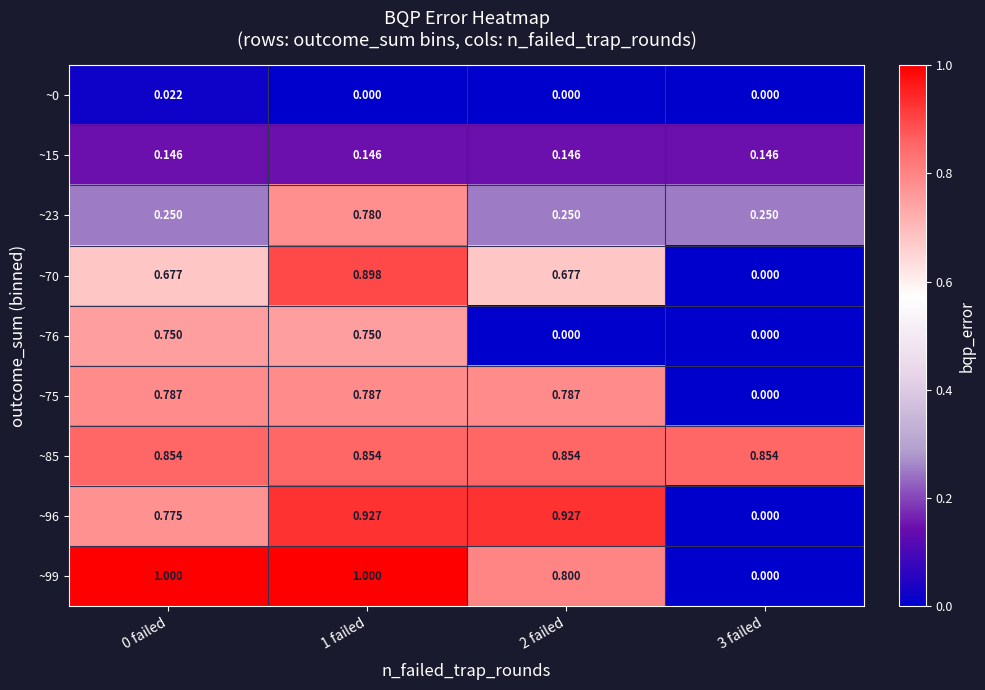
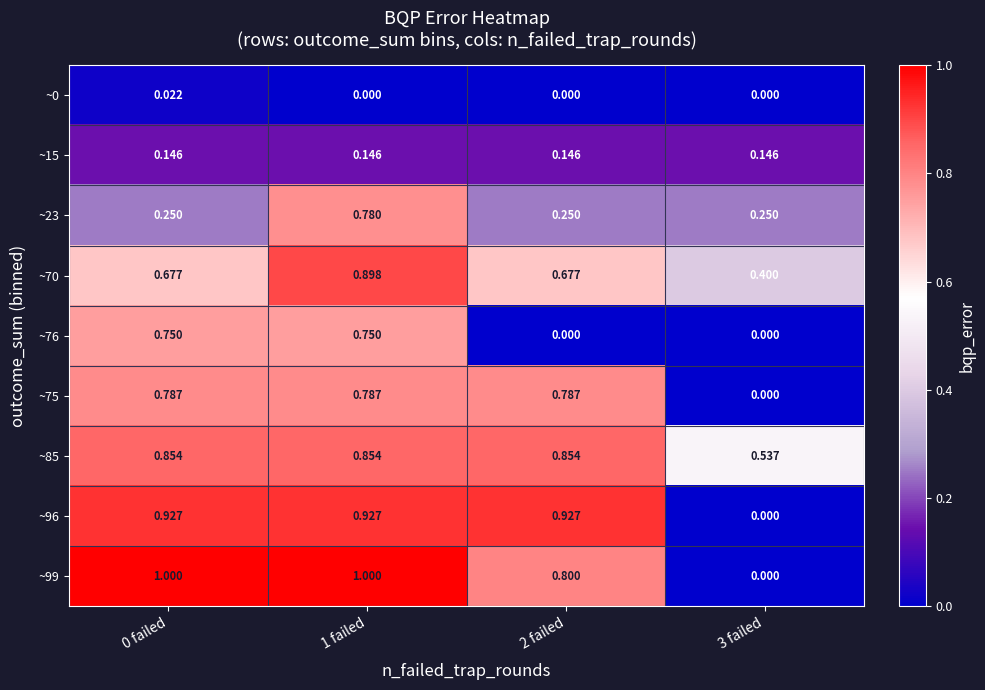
~70, 3 failed: 0.000 -> 0.400
~85, 3 failed: 0.854 -> 0.537
~96, 0 failed: 0.775 -> 0.927
